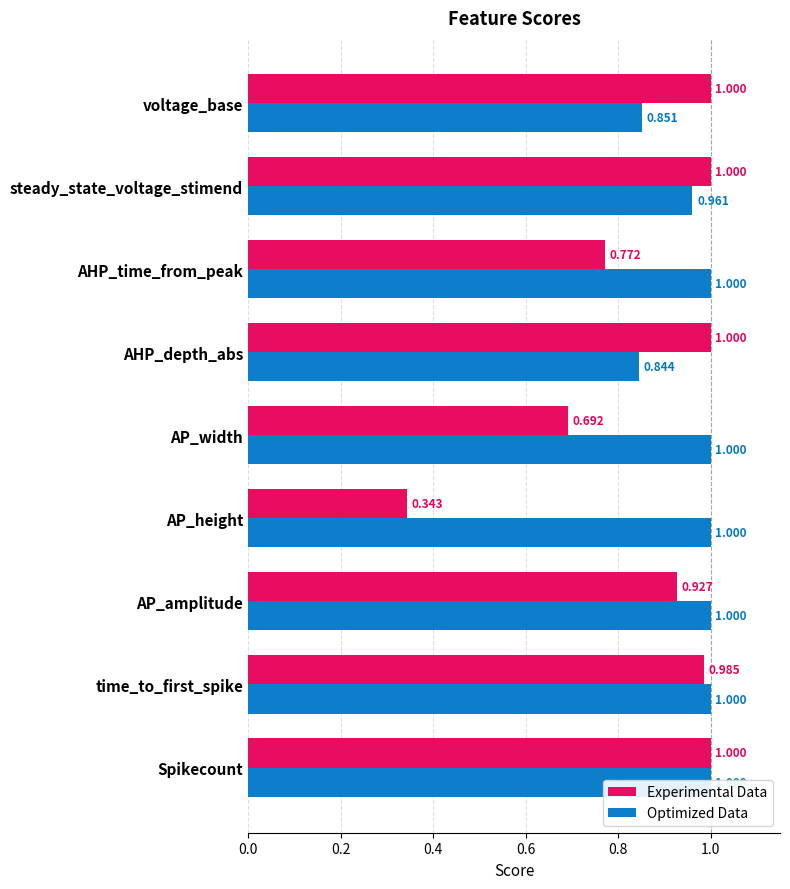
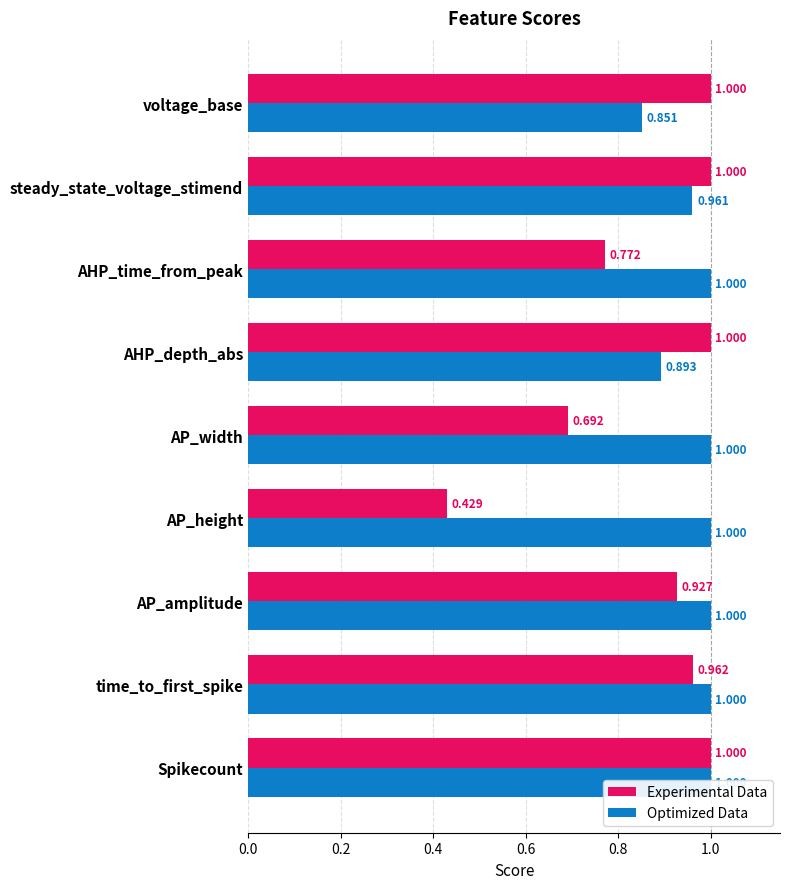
Optimized Data, AHP_depth_abs: 0.844 -> 0.893
Experimental Data, AP_height: 0.343 -> 0.429
Experimental Data, time_to_first_spike: 0.985 -> 0.962
